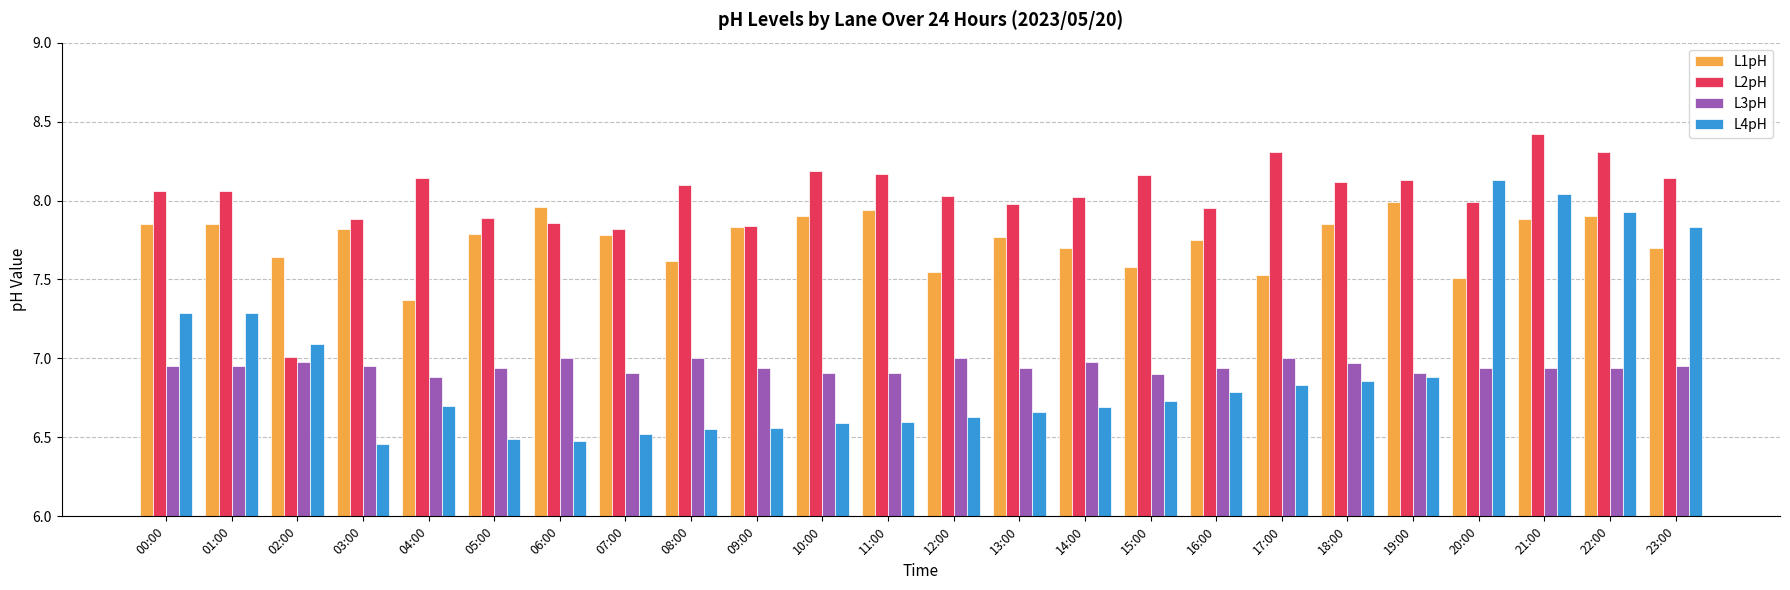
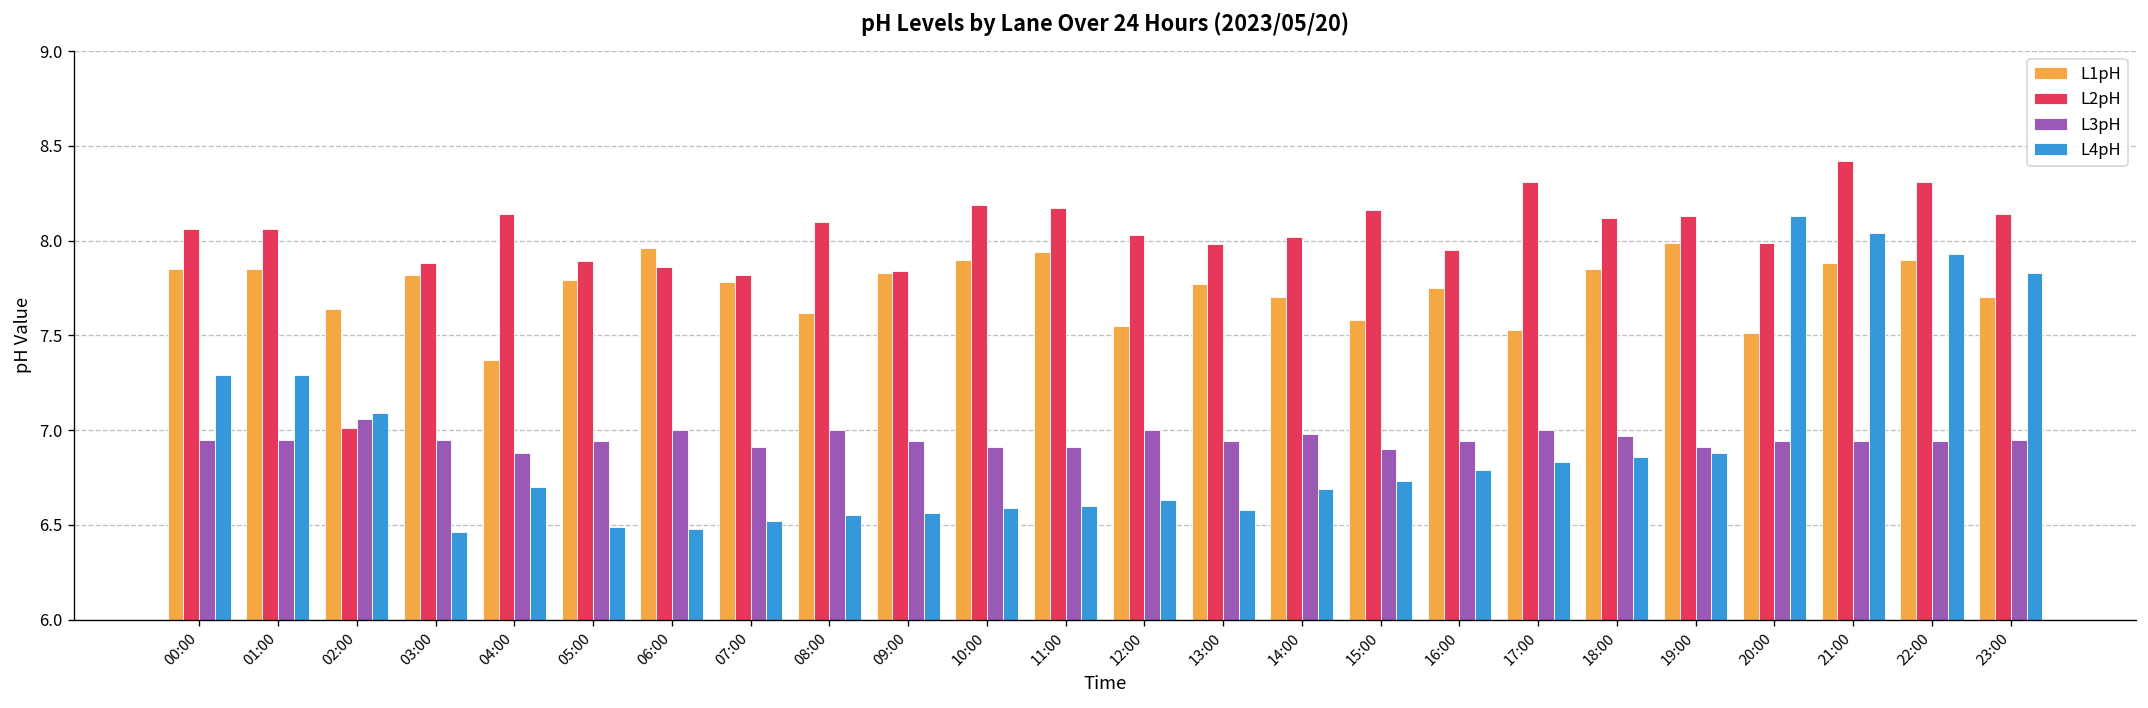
L3pH, 02:00: 6.98 -> 7.06
L4pH, 13:00: 6.66 -> 6.58
